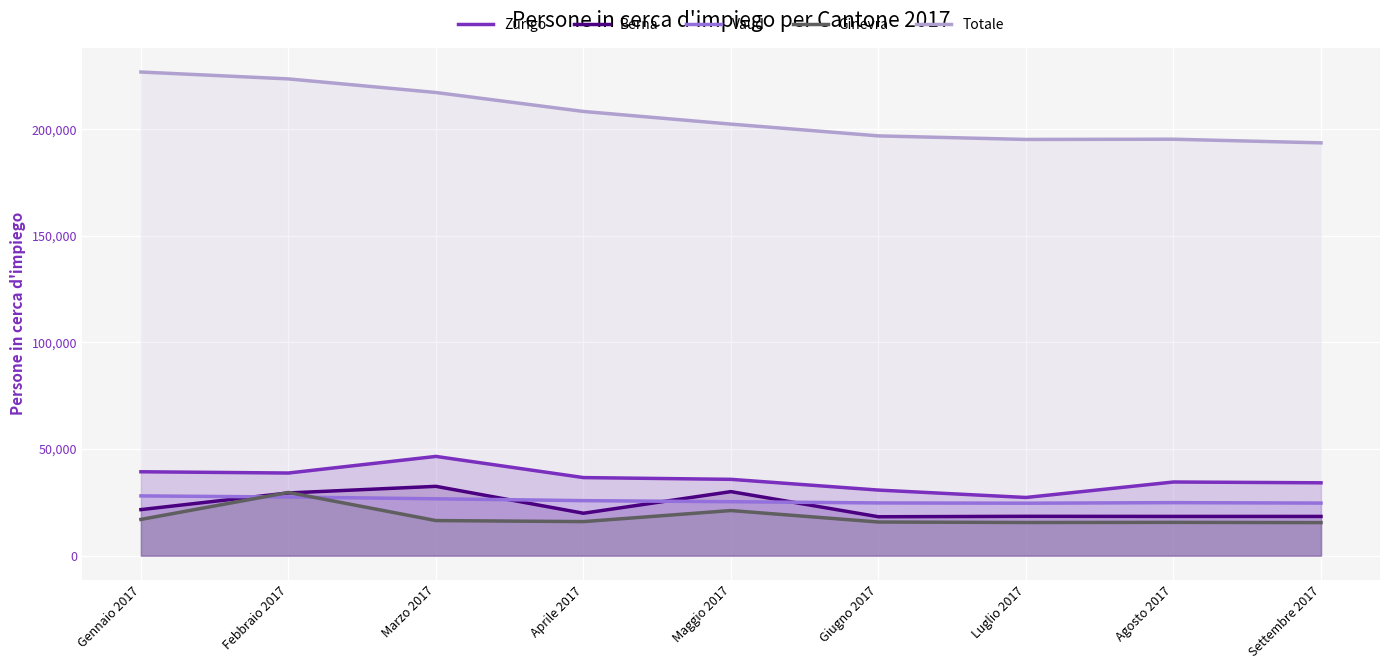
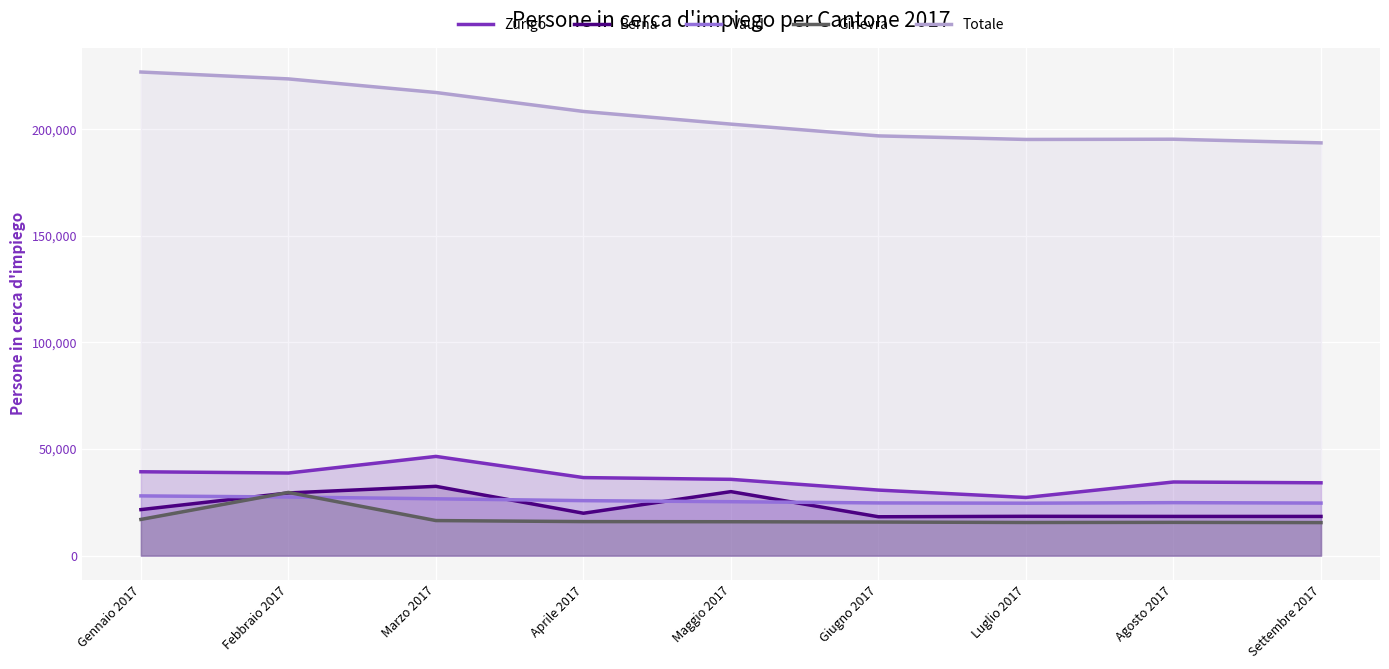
Ginevra, Maggio 2017: 21,000 -> 16,000
